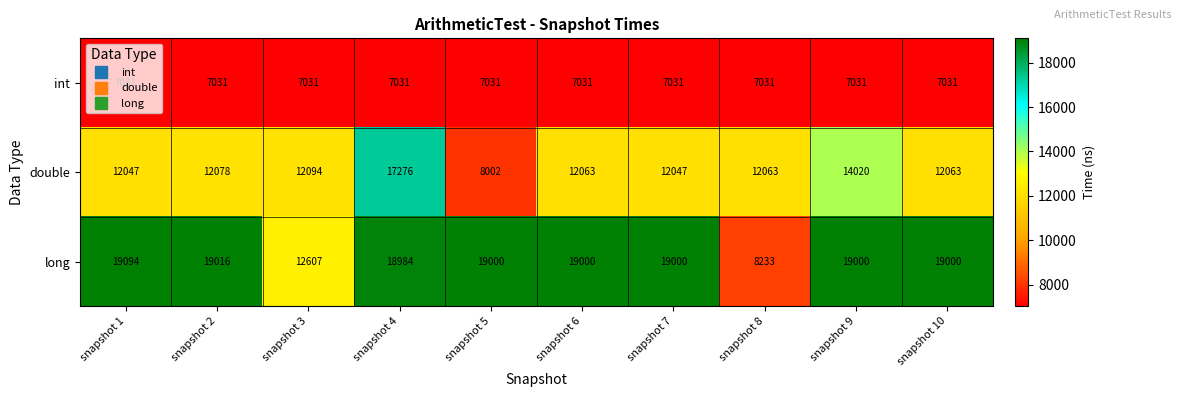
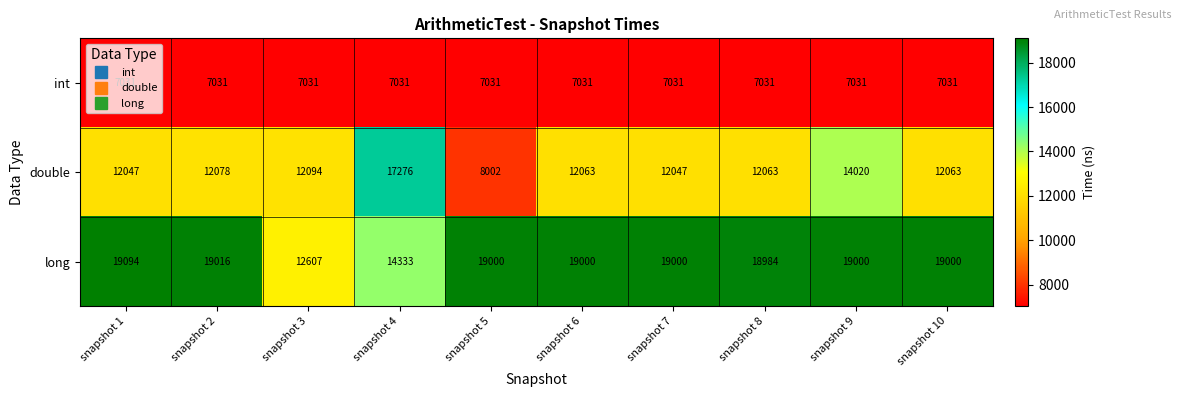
long, snapshot 4: 18984 -> 14333
long, snapshot 8: 8233 -> 18984
